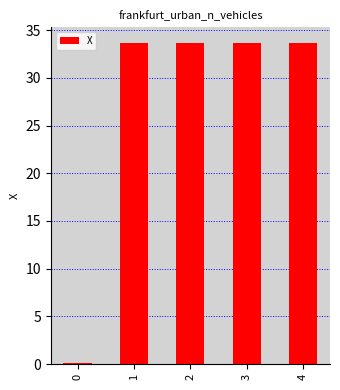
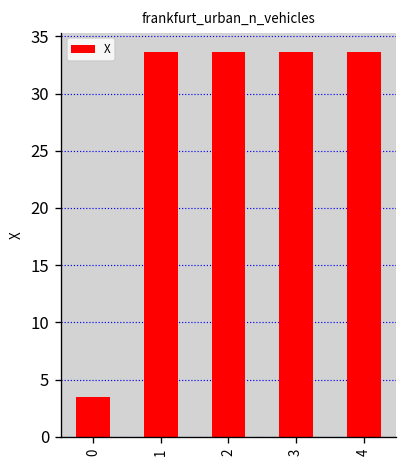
0: 0 -> 4
